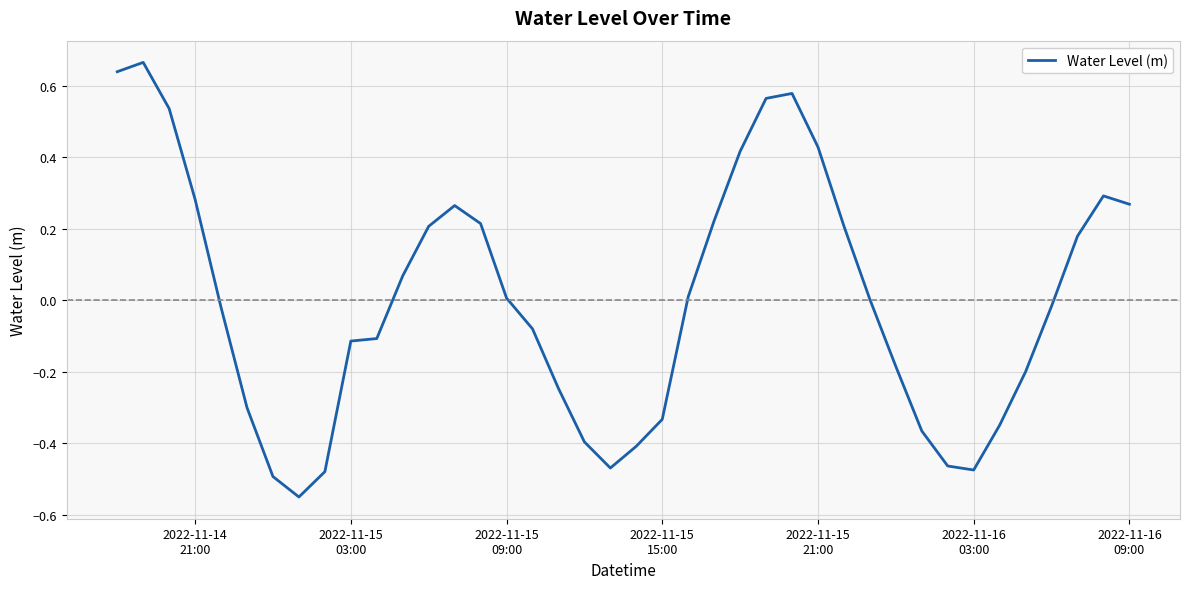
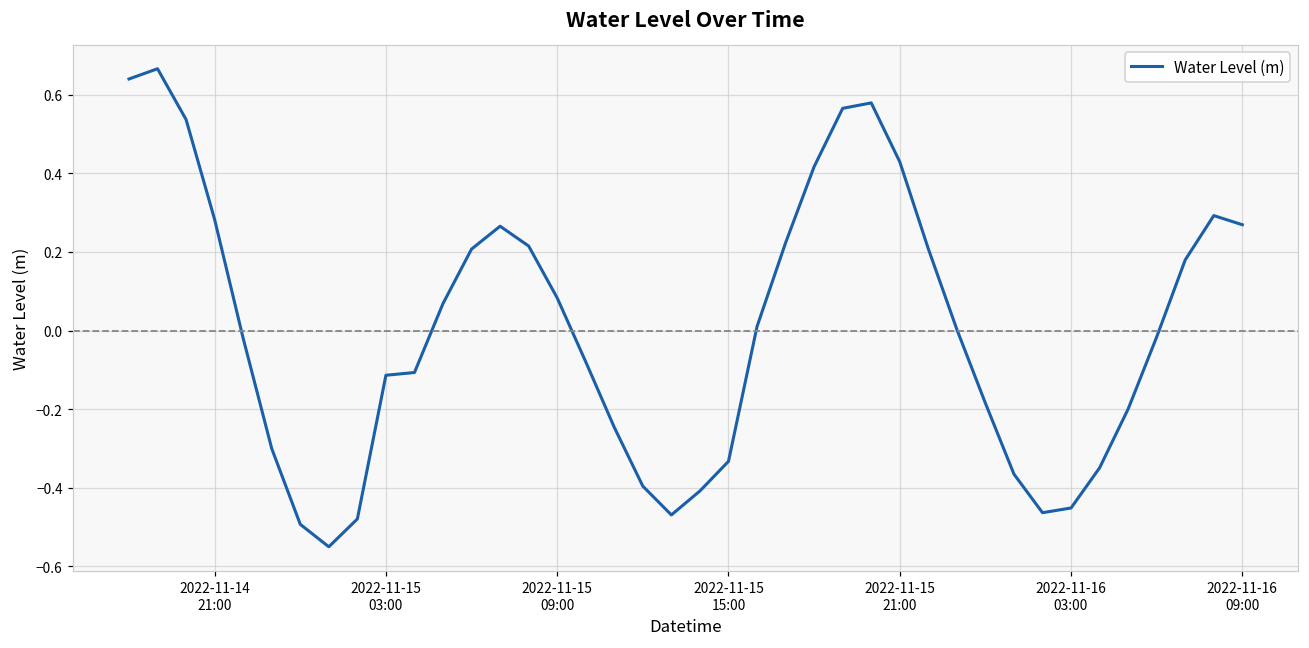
2022-11-15 09:00: 0.01 -> 0.08
2022-11-16 03:00: -0.47 -> -0.45
